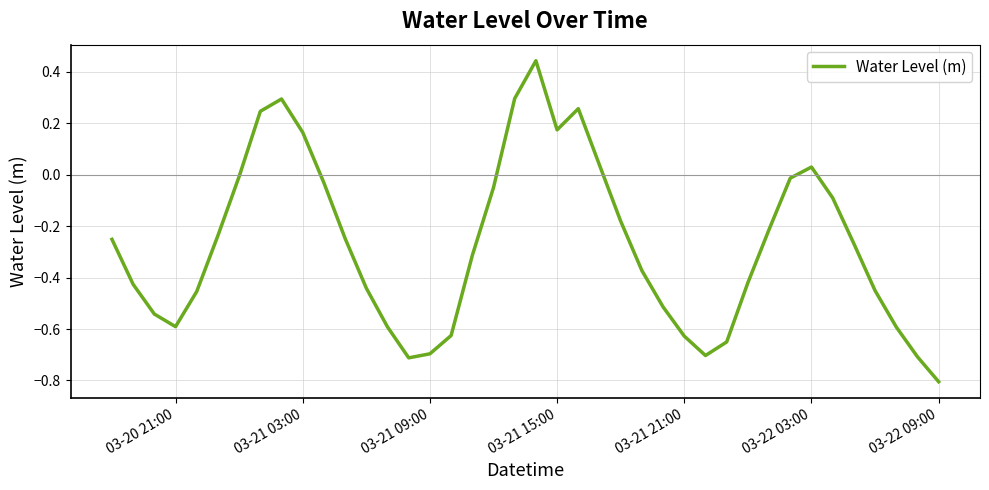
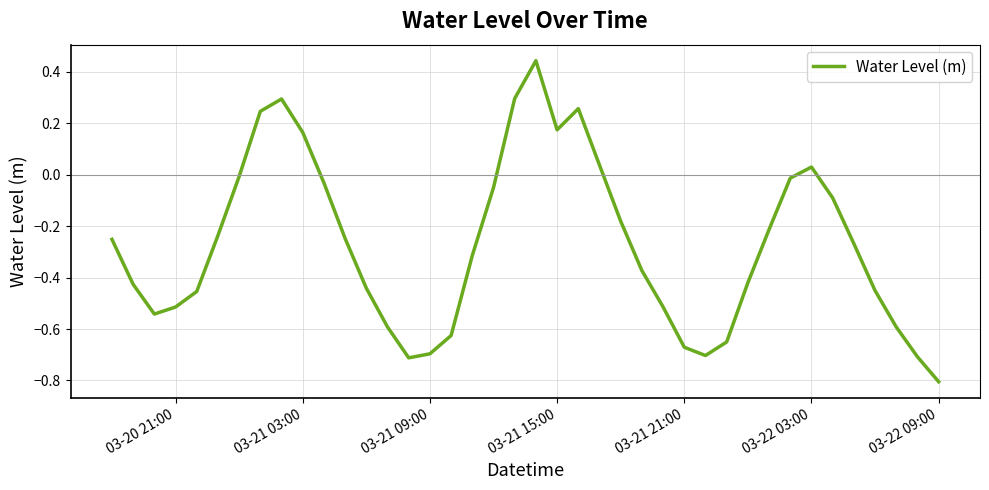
03-20 21:00: -0.59 -> -0.51
03-21 21:00: -0.63 -> -0.67
